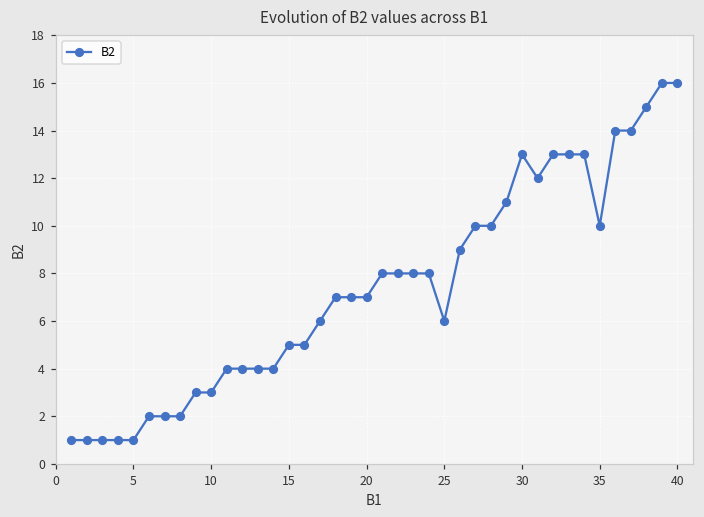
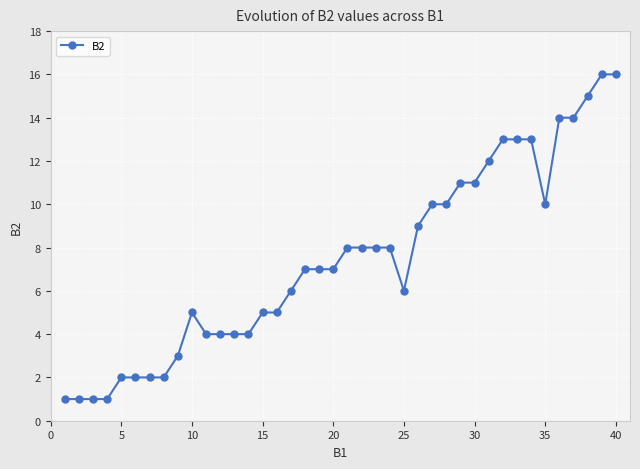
5: 1 -> 2
10: 3 -> 5
30: 13 -> 11
